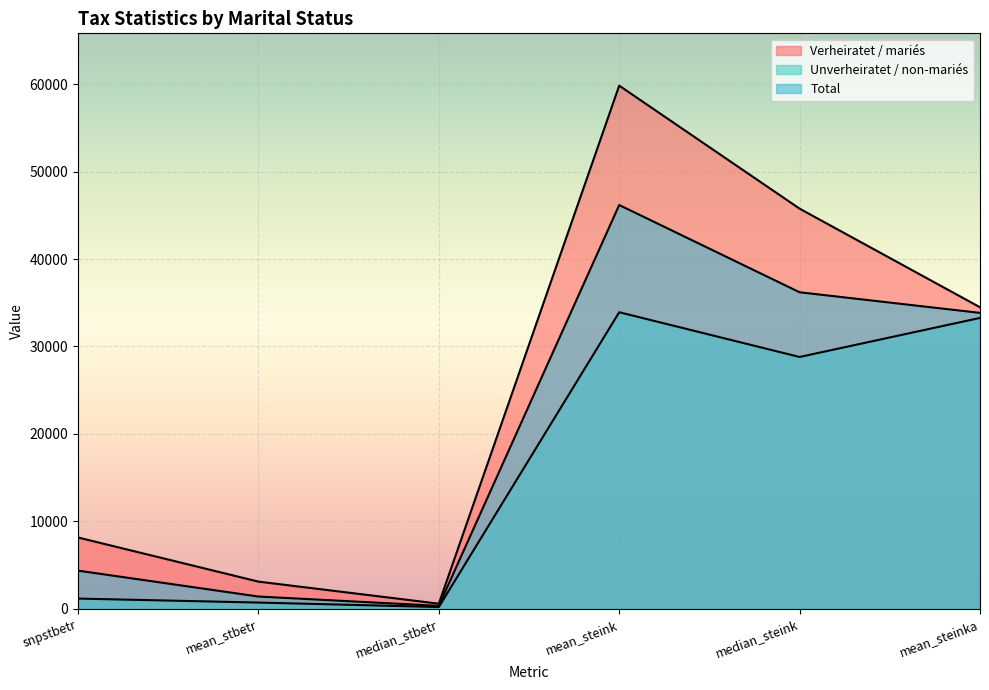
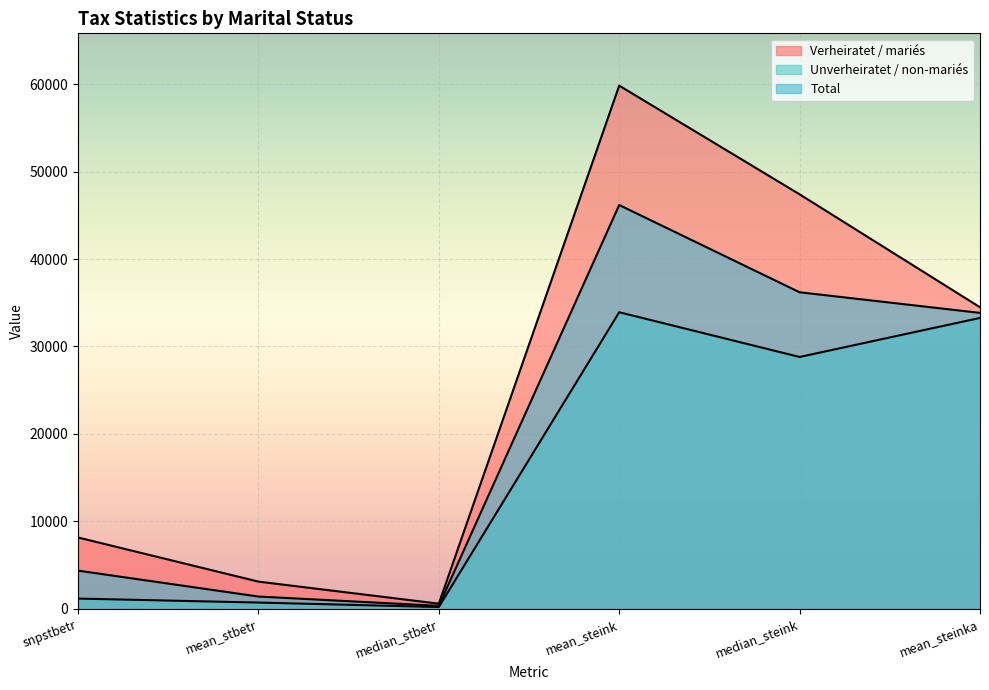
Verheiratet / mariés, median_steink: 46000 -> 47000
